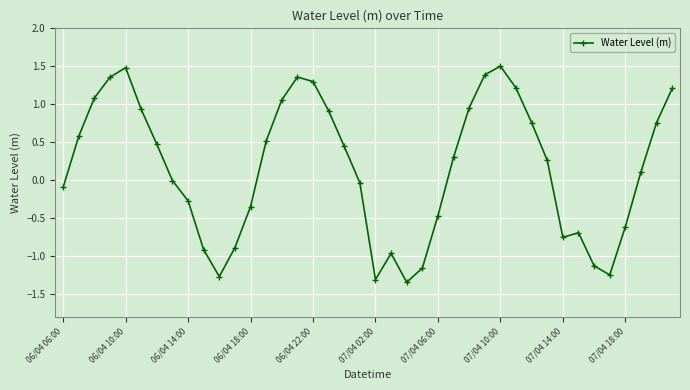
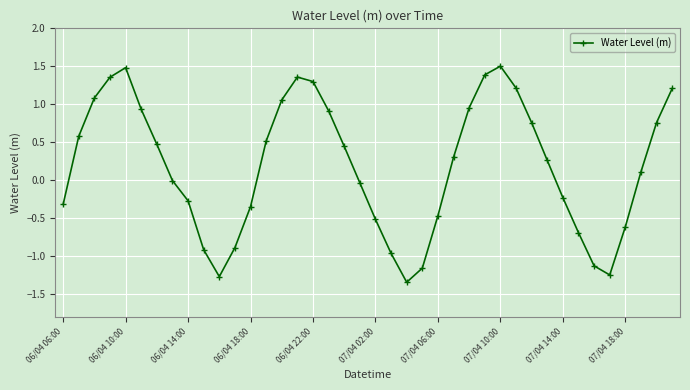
06/04 06:00: -0.1 -> -0.3
07/04 02:00: -1.3 -> -0.5
07/04 14:00: -0.8 -> -0.2
